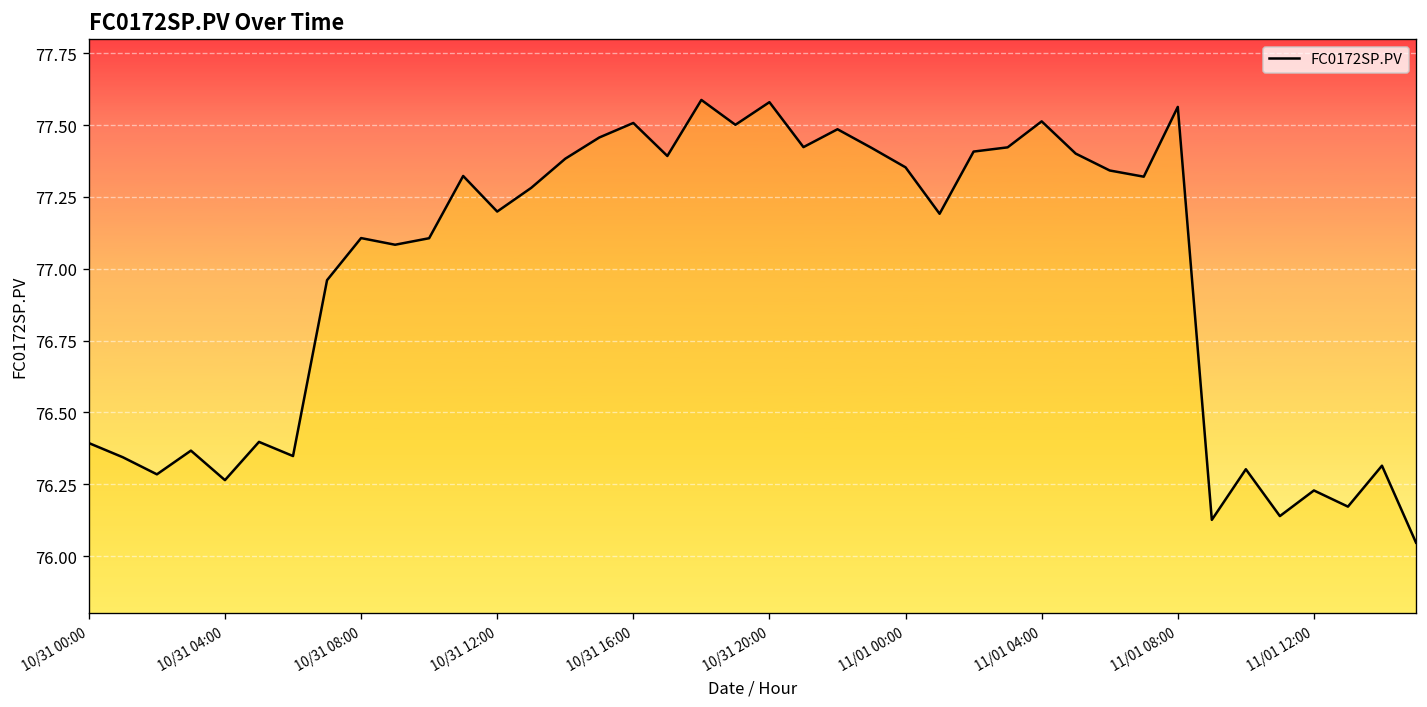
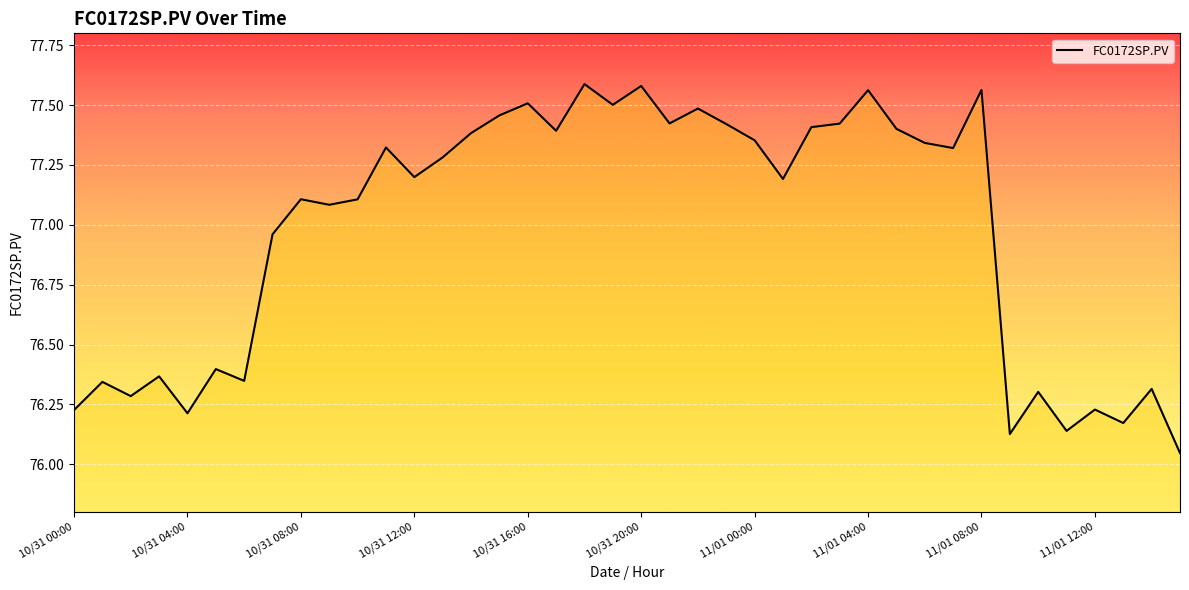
10/31 00:00: 76.39 -> 76.23
10/31 04:00: 76.26 -> 76.21
11/01 04:00: 77.51 -> 77.56
